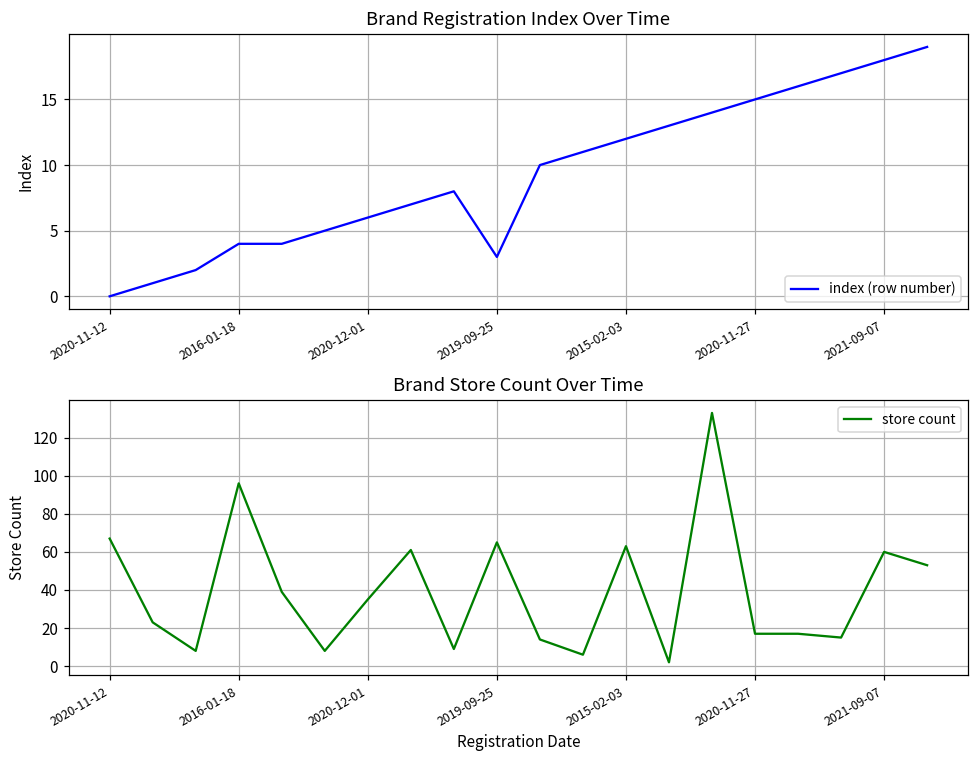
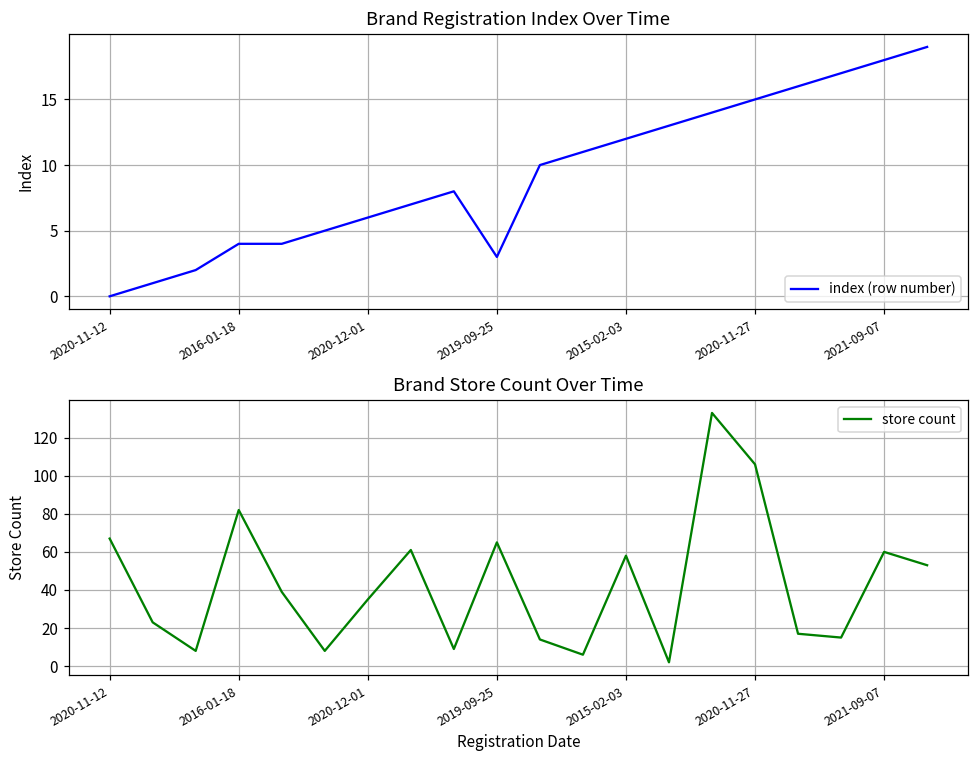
Brand Store Count Over Time, 2016-01-18: 96 -> 82
Brand Store Count Over Time, 2015-02-03: 63 -> 58
Brand Store Count Over Time, 2020-11-27: 17 -> 106
